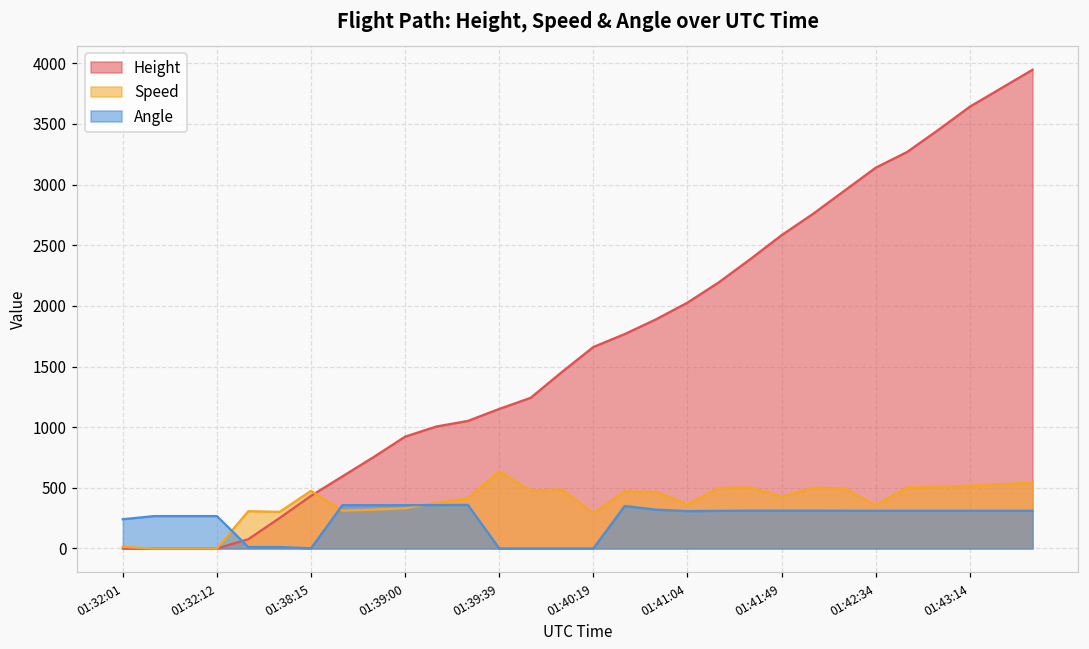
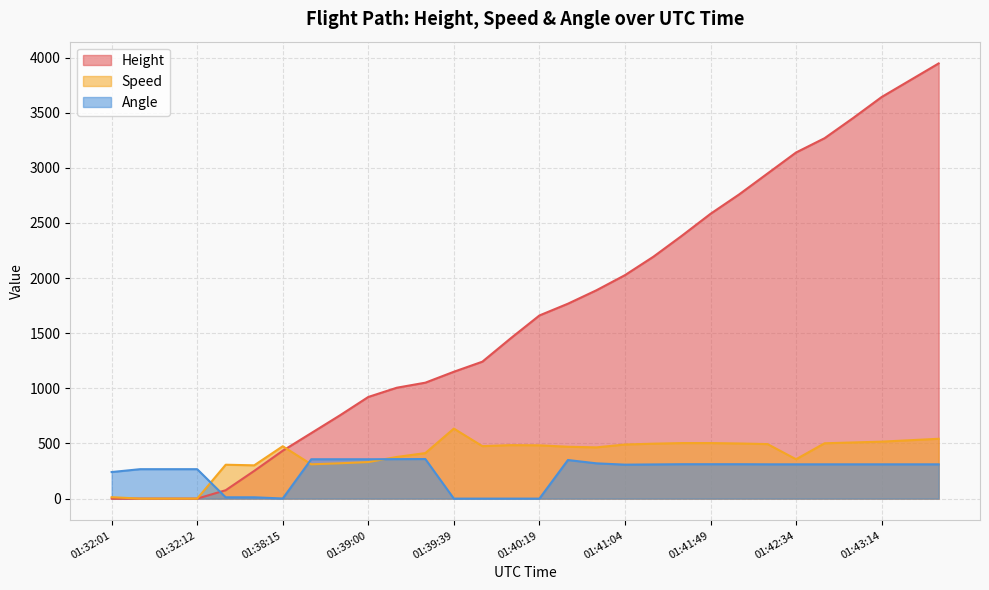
Speed, 01:40:19: 290 -> 480
Speed, 01:41:04: 360 -> 490
Speed, 01:41:49: 430 -> 500
